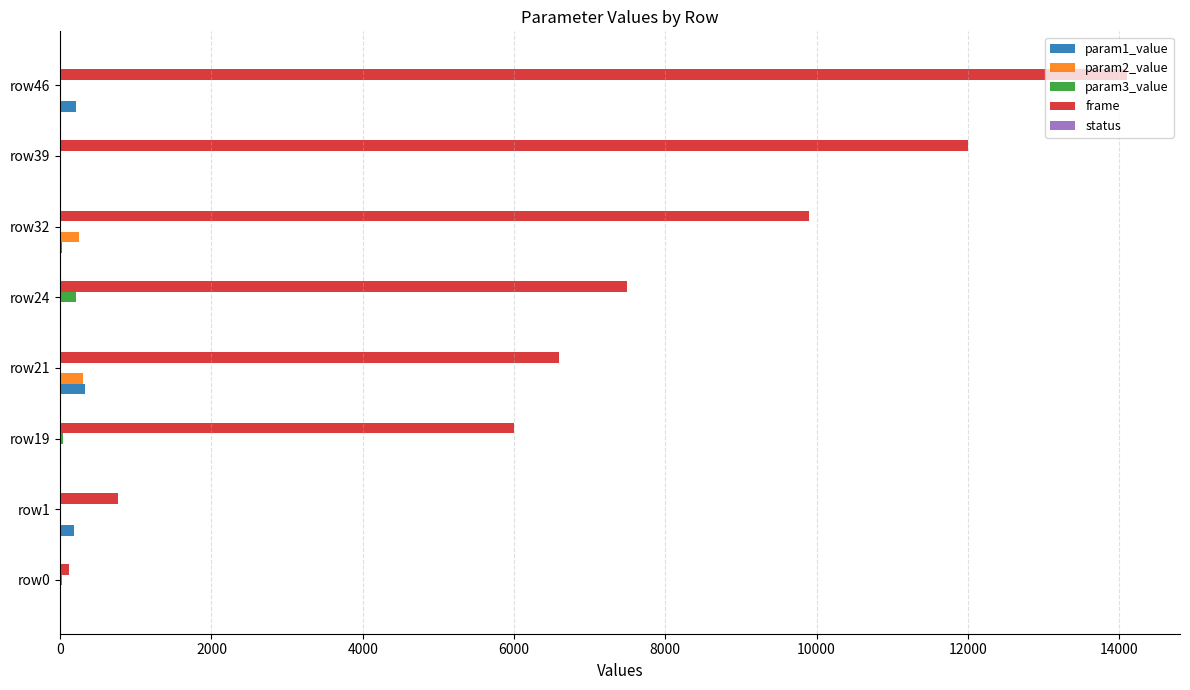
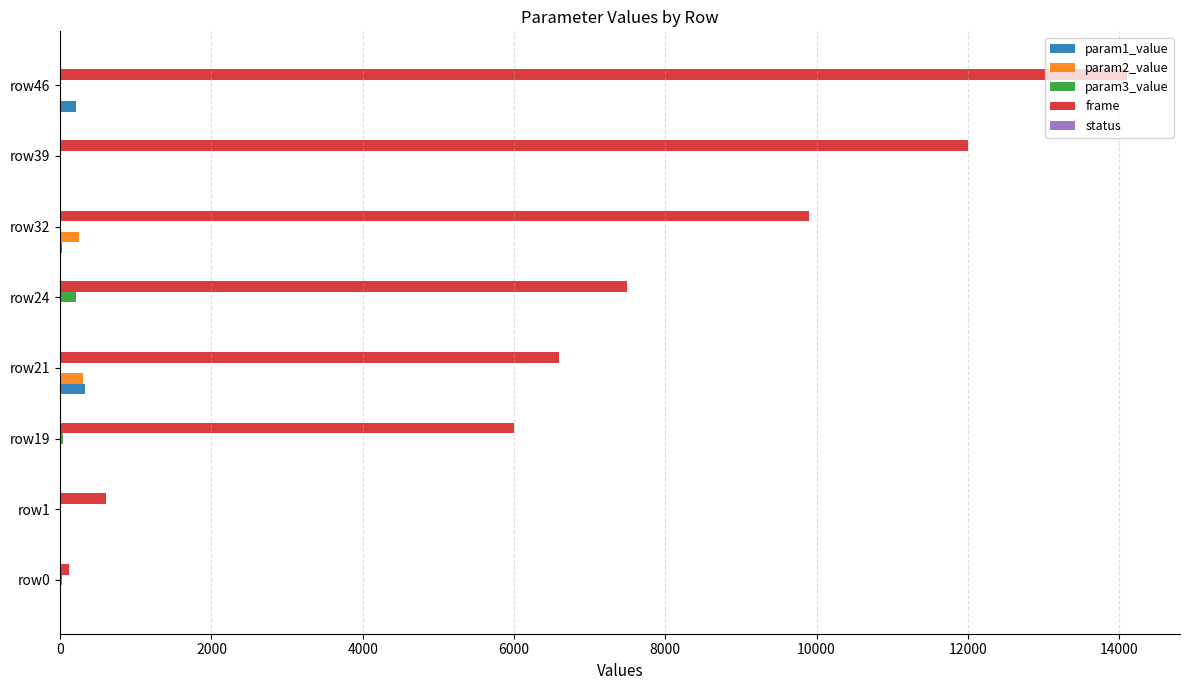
frame, row1: 800 -> 600
param1_value, row1: 200 -> 0
